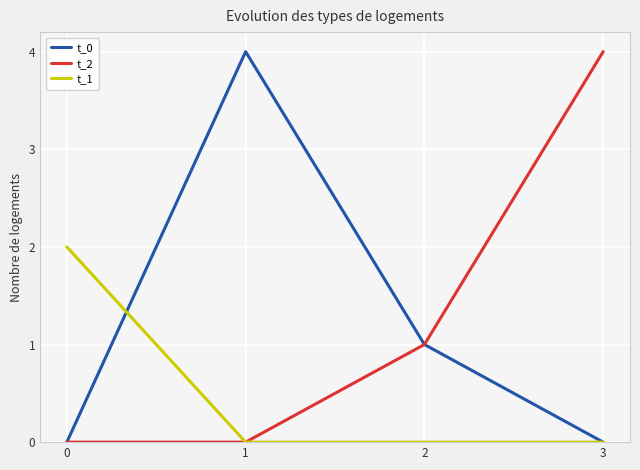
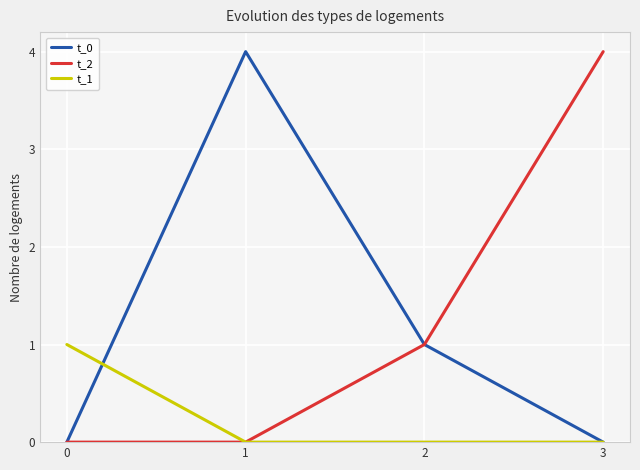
t_1, 0: 2 -> 1
